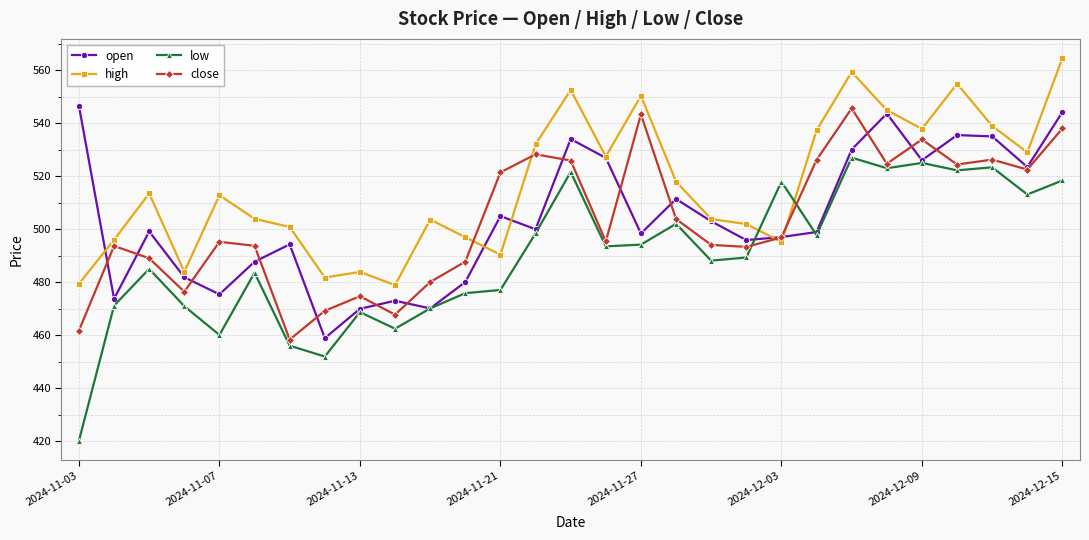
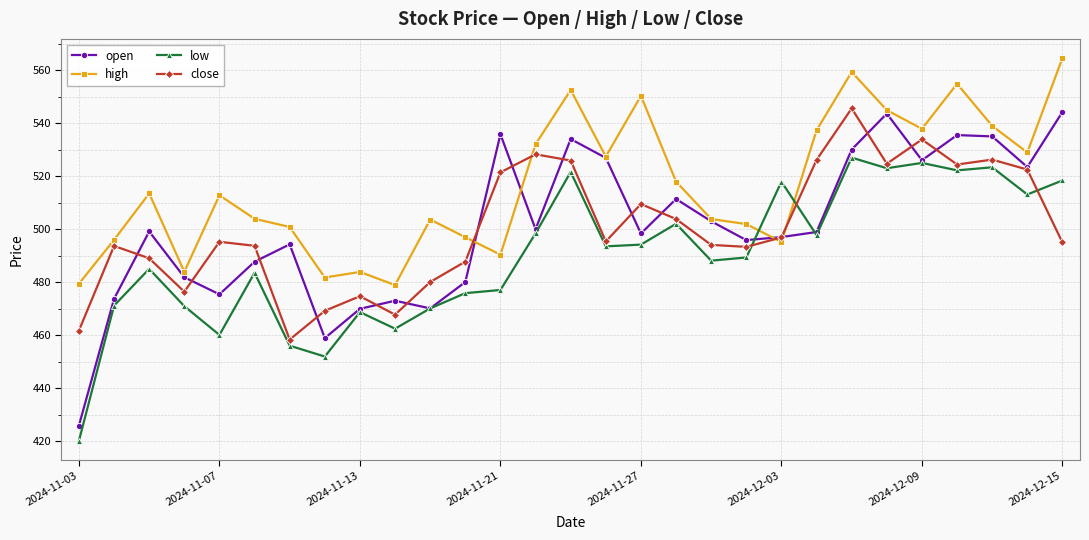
open, 2024-11-03: 547 -> 426
open, 2024-11-21: 505 -> 536
close, 2024-11-27: 543 -> 510
close, 2024-12-15: 538 -> 495
